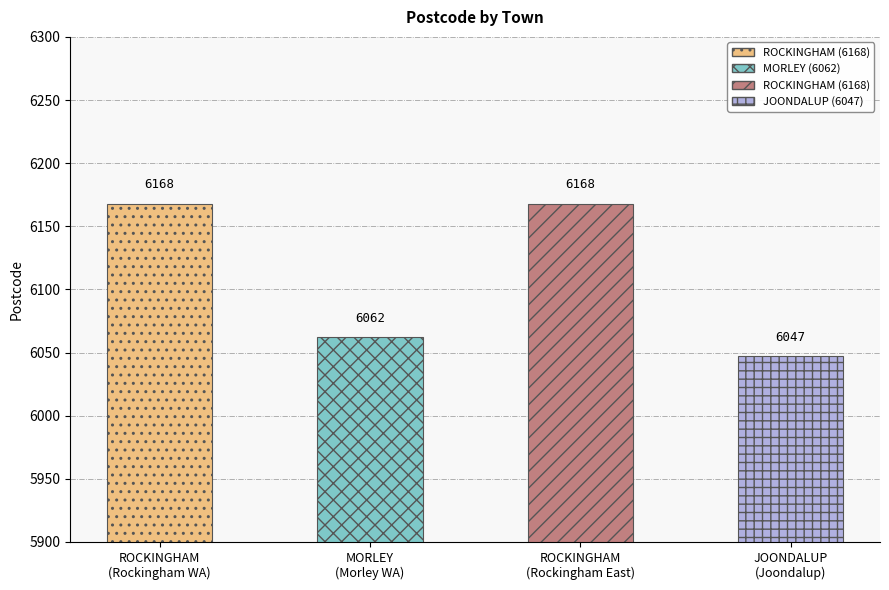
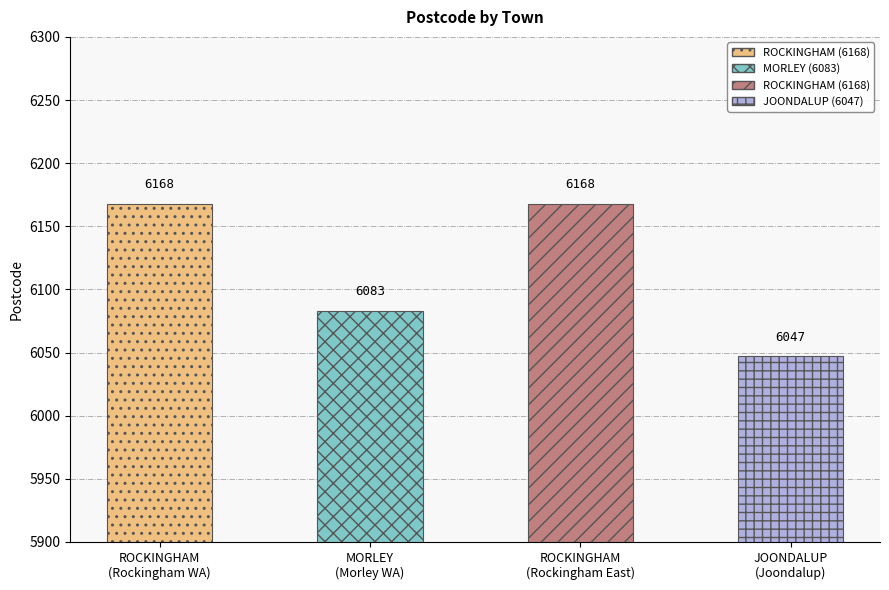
MORLEY (Morley WA): 6062 -> 6083
